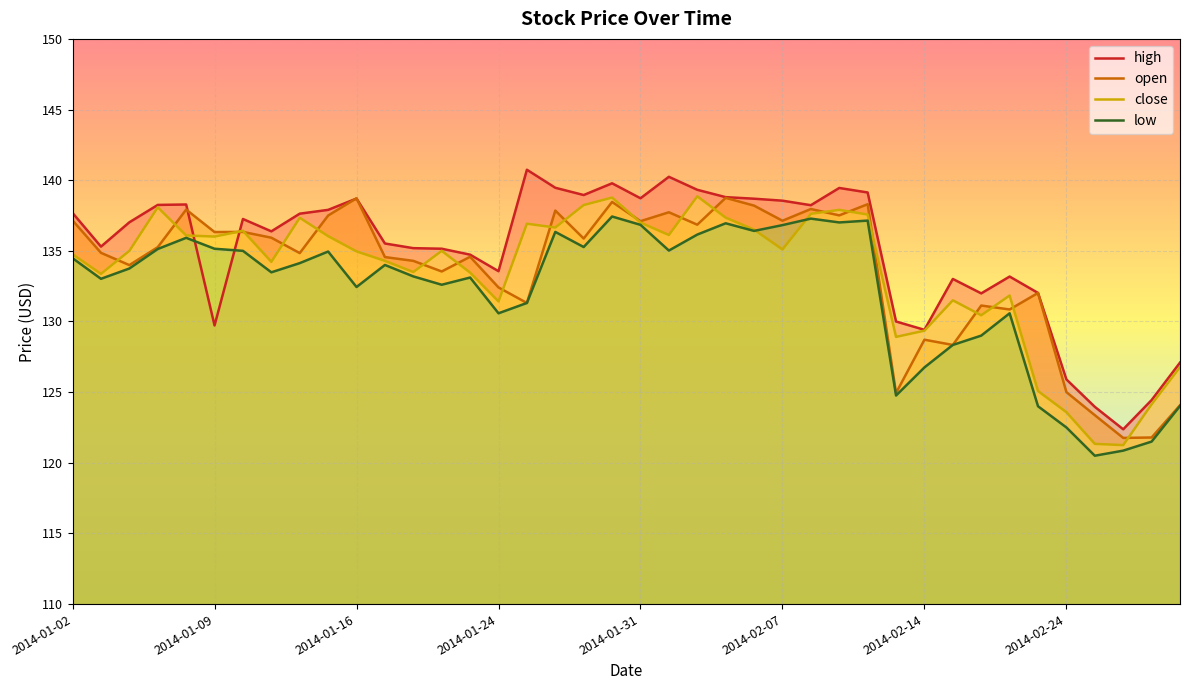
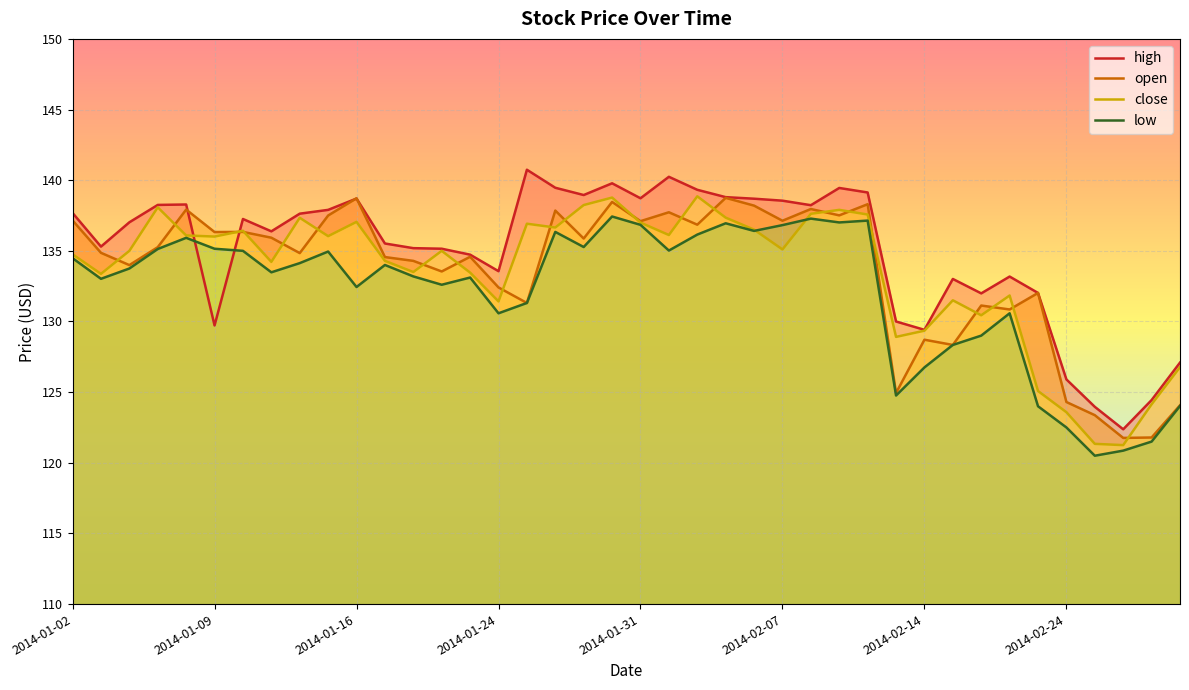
close, 2014-01-16: 135.0 -> 137.1
open, 2014-02-24: 125.0 -> 124.3
